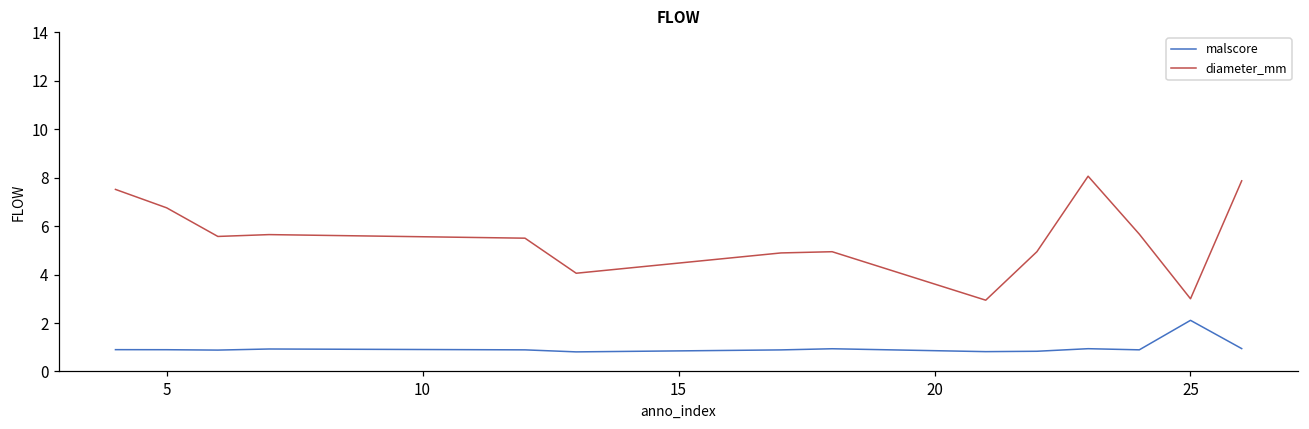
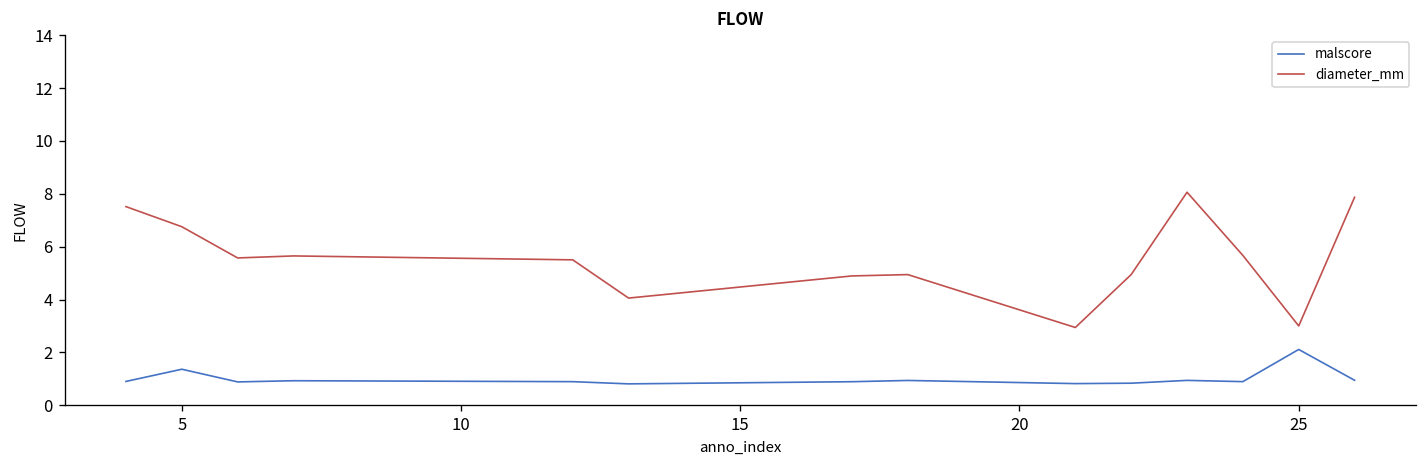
malscore, 5: 0.9 -> 1.4
